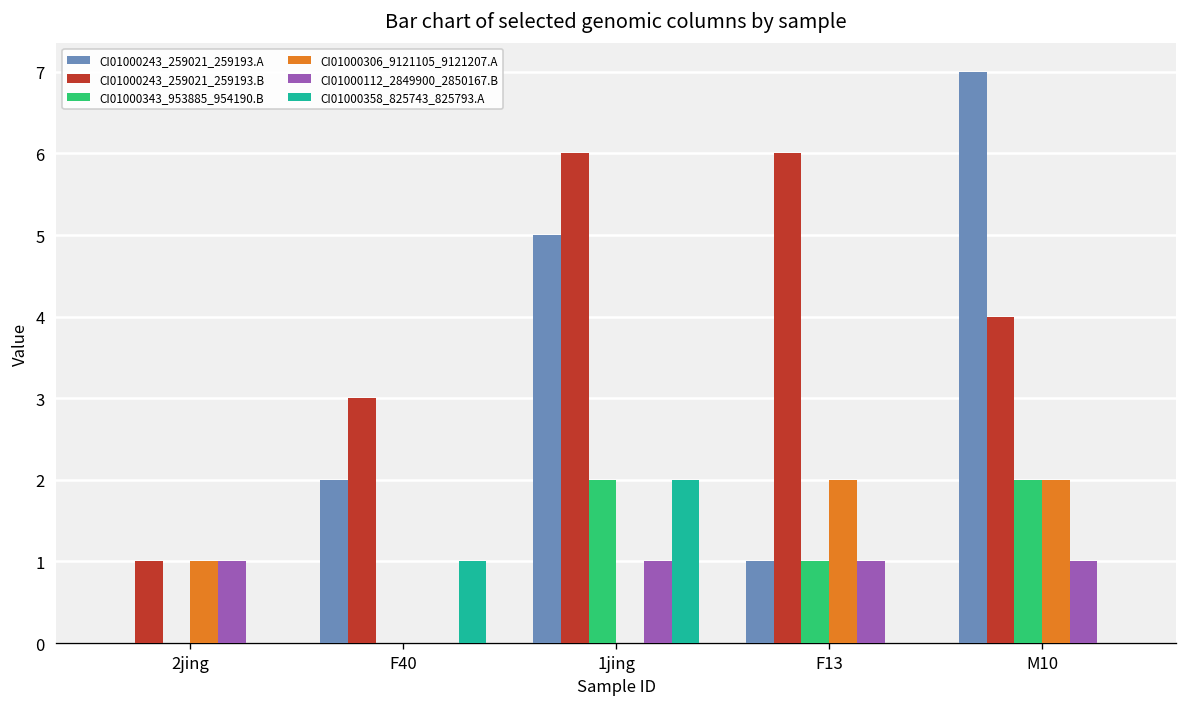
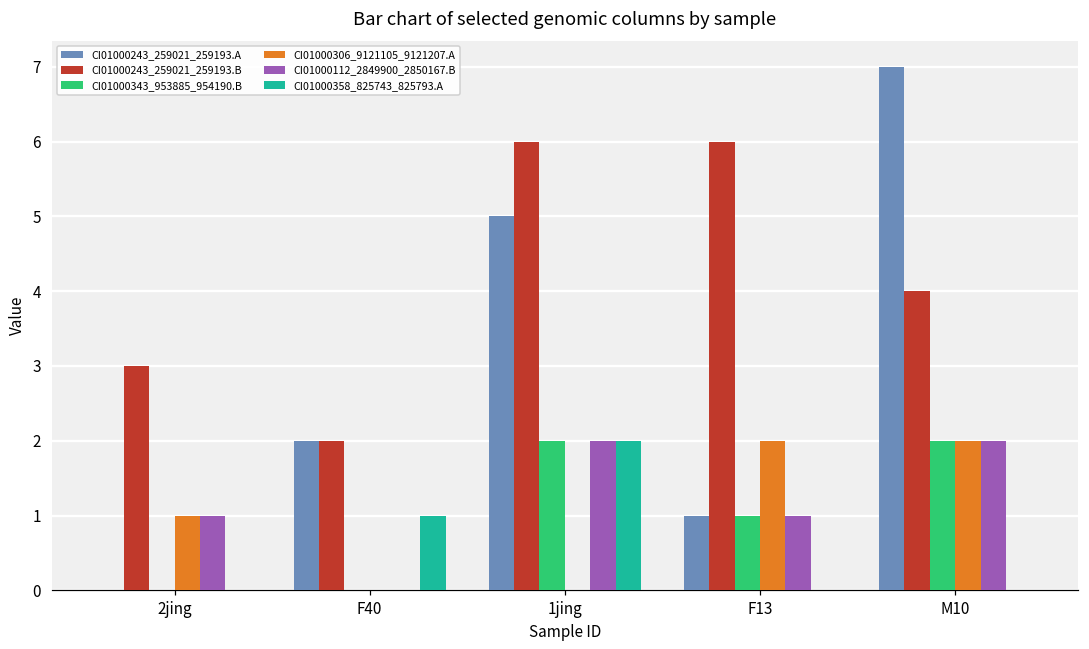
CI01000243_259021_259193.B, 2jing: 1 -> 3
CI01000243_259021_259193.B, F40: 3 -> 2
CI01000112_2849900_2850167.B, 1jing: 1 -> 2
CI01000112_2849900_2850167.B, M10: 1 -> 2
